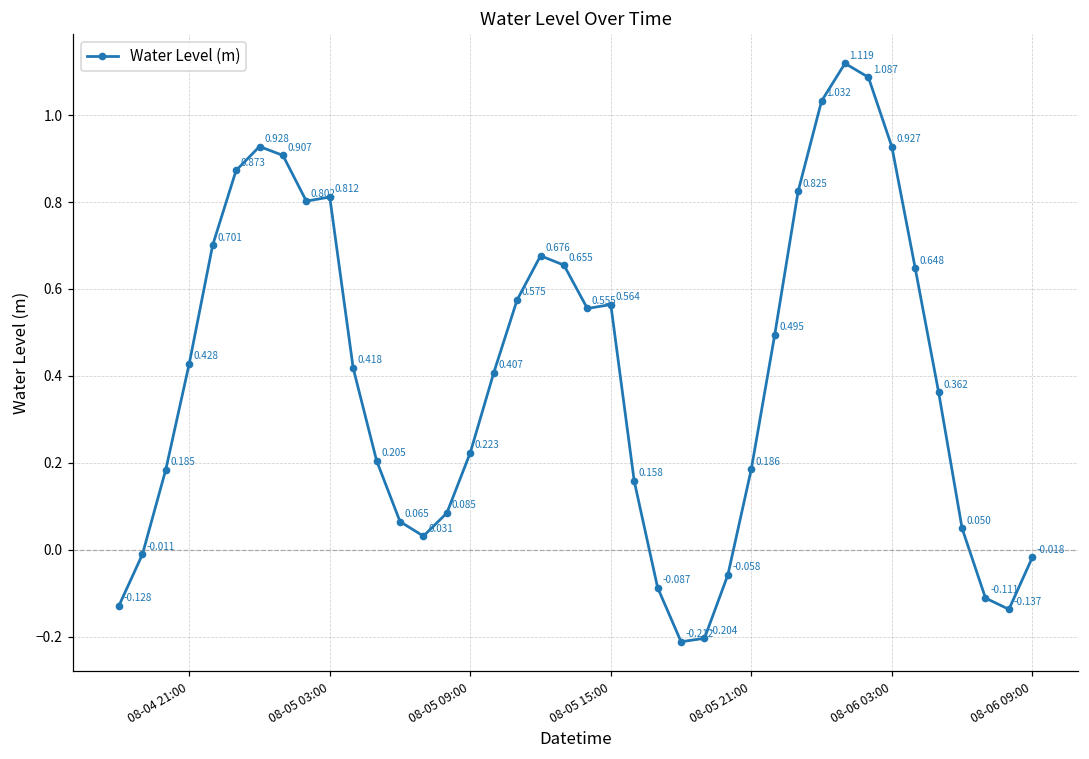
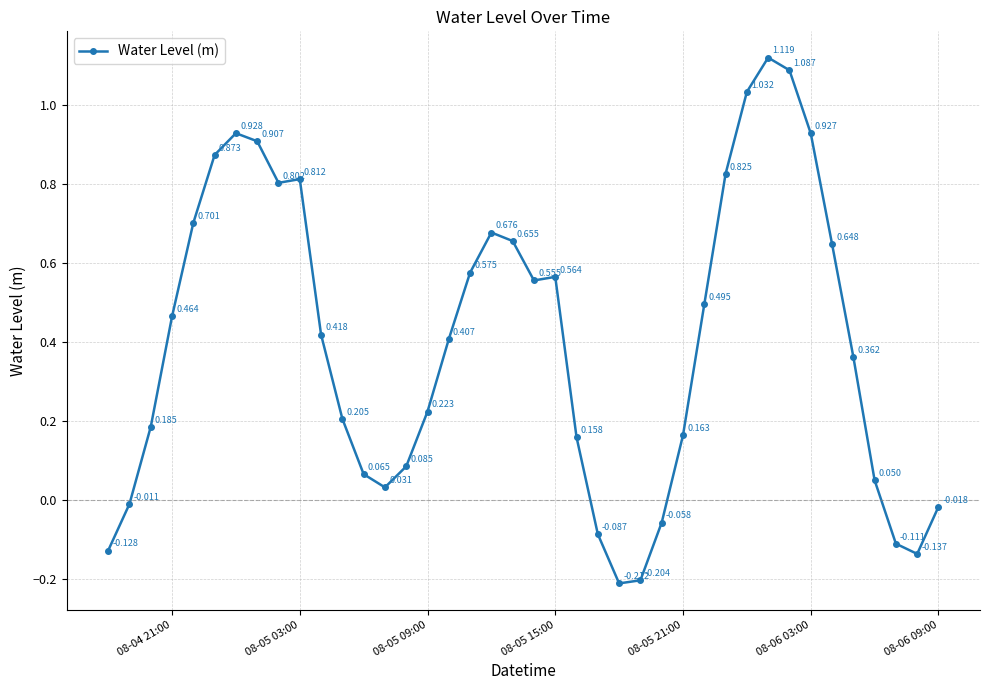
08-04 21:00: 0.428 -> 0.464
08-05 21:00: 0.186 -> 0.163
